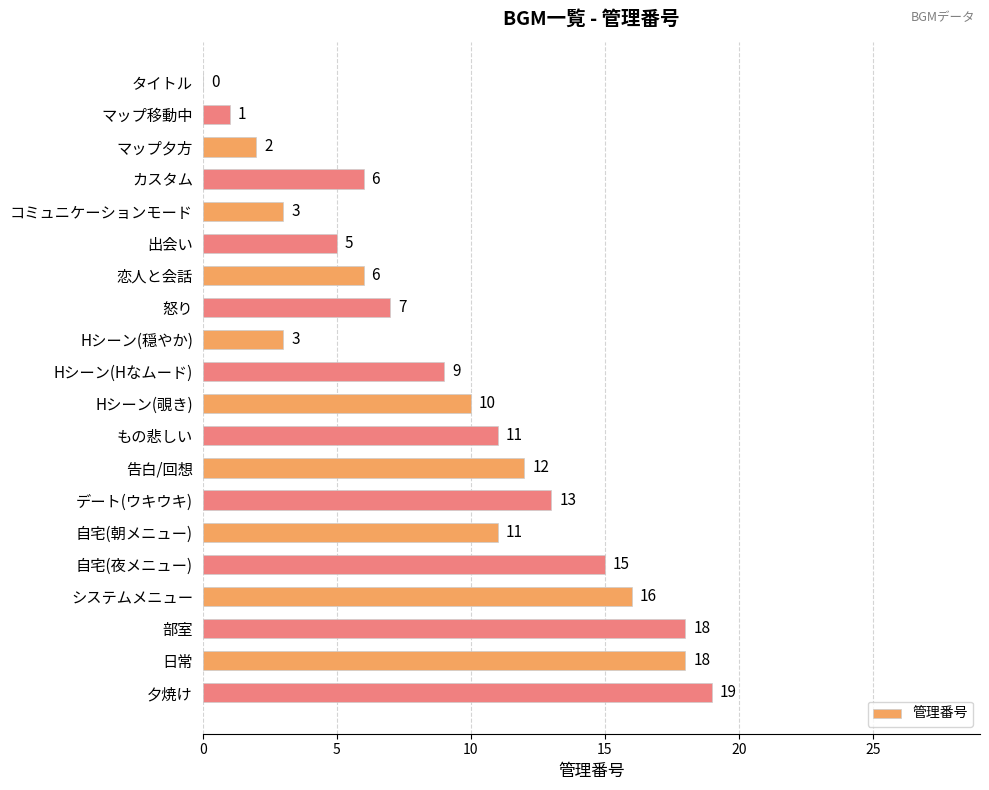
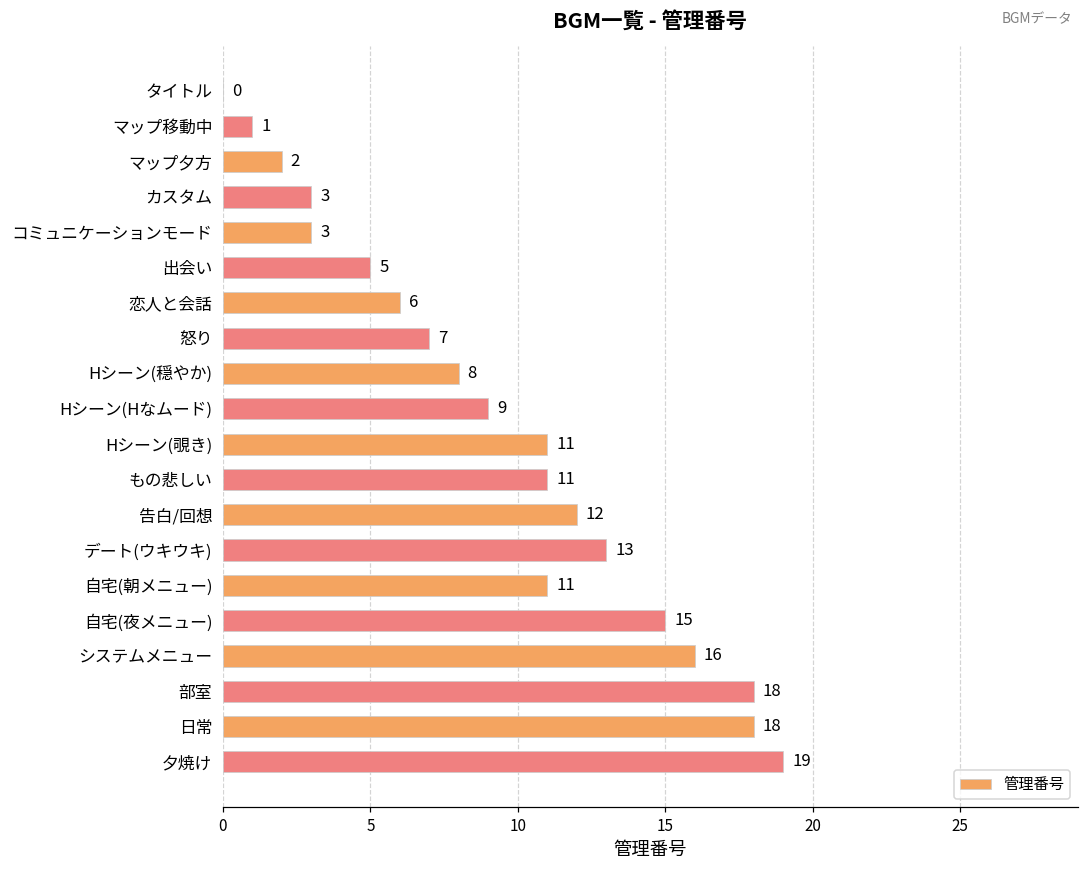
カスタム: 6 -> 3
Hシーン(穏やか): 3 -> 8
Hシーン(覗き): 10 -> 11
